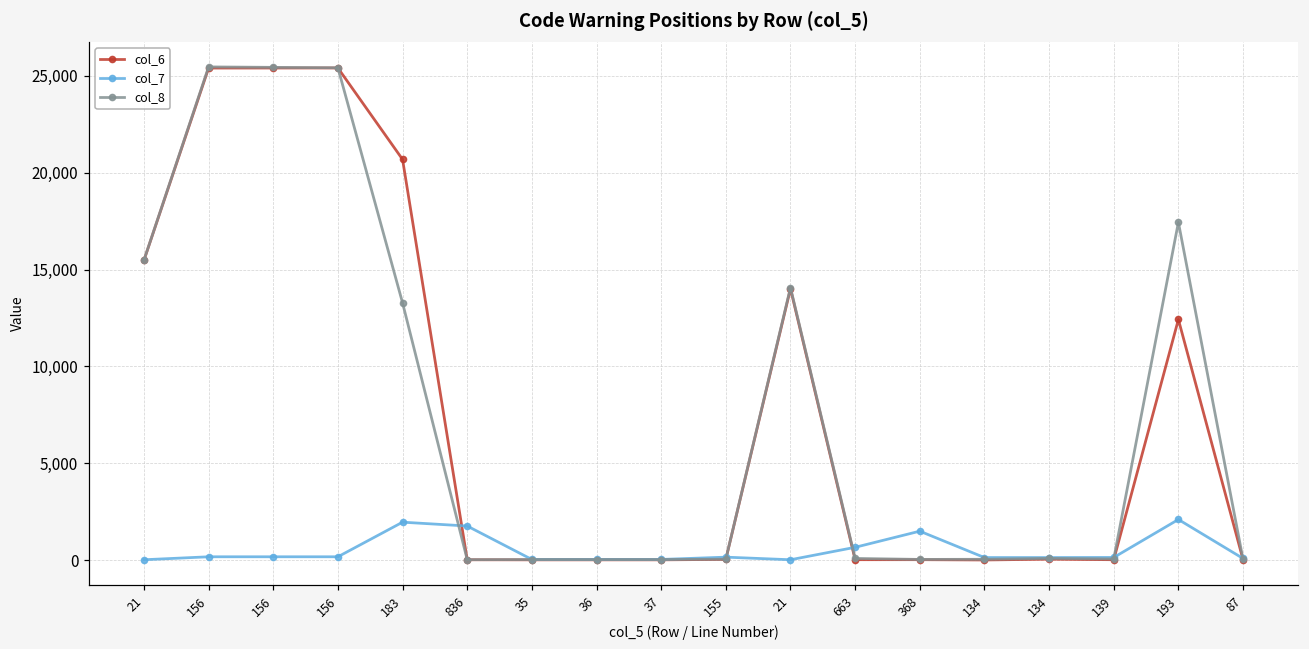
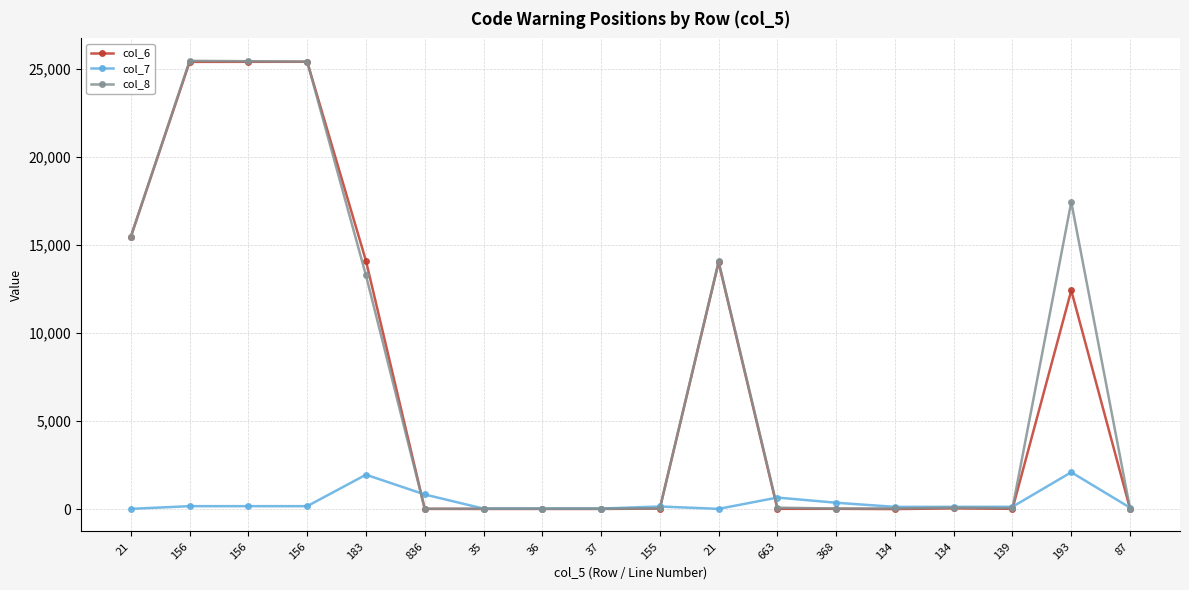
col_6, 183: 20,700 -> 14,100
col_7, 836: 1,800 -> 800
col_7, 368: 1,500 -> 400
